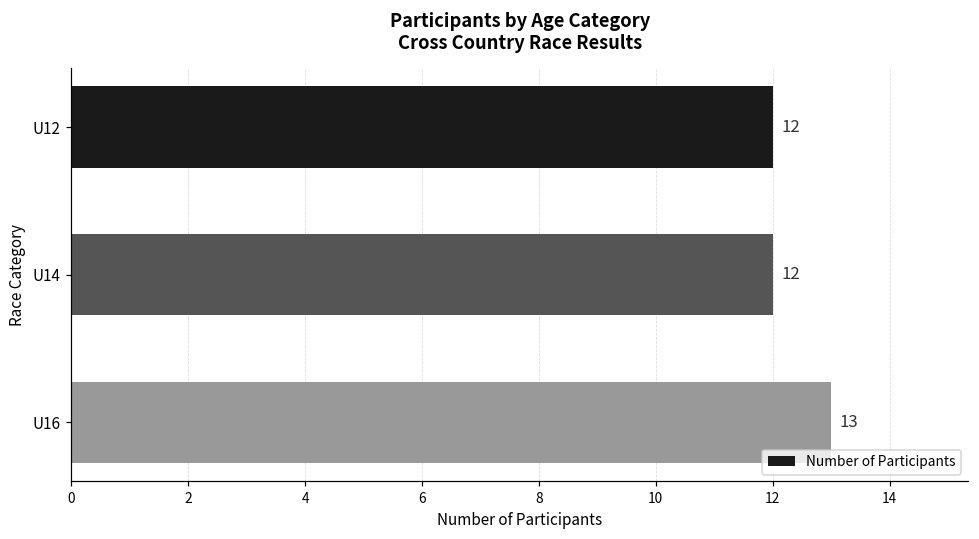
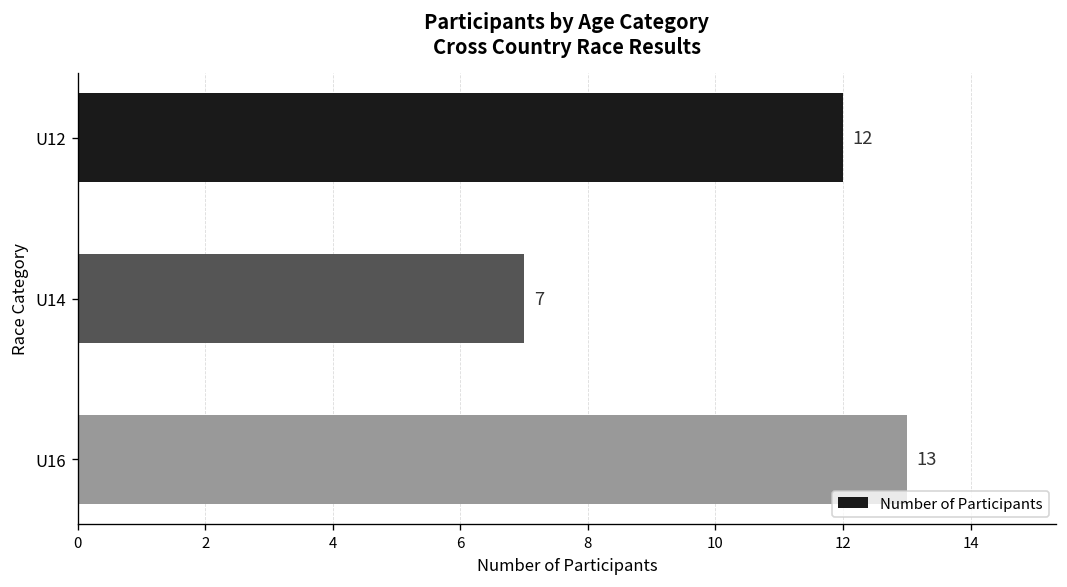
U14: 12 -> 7
